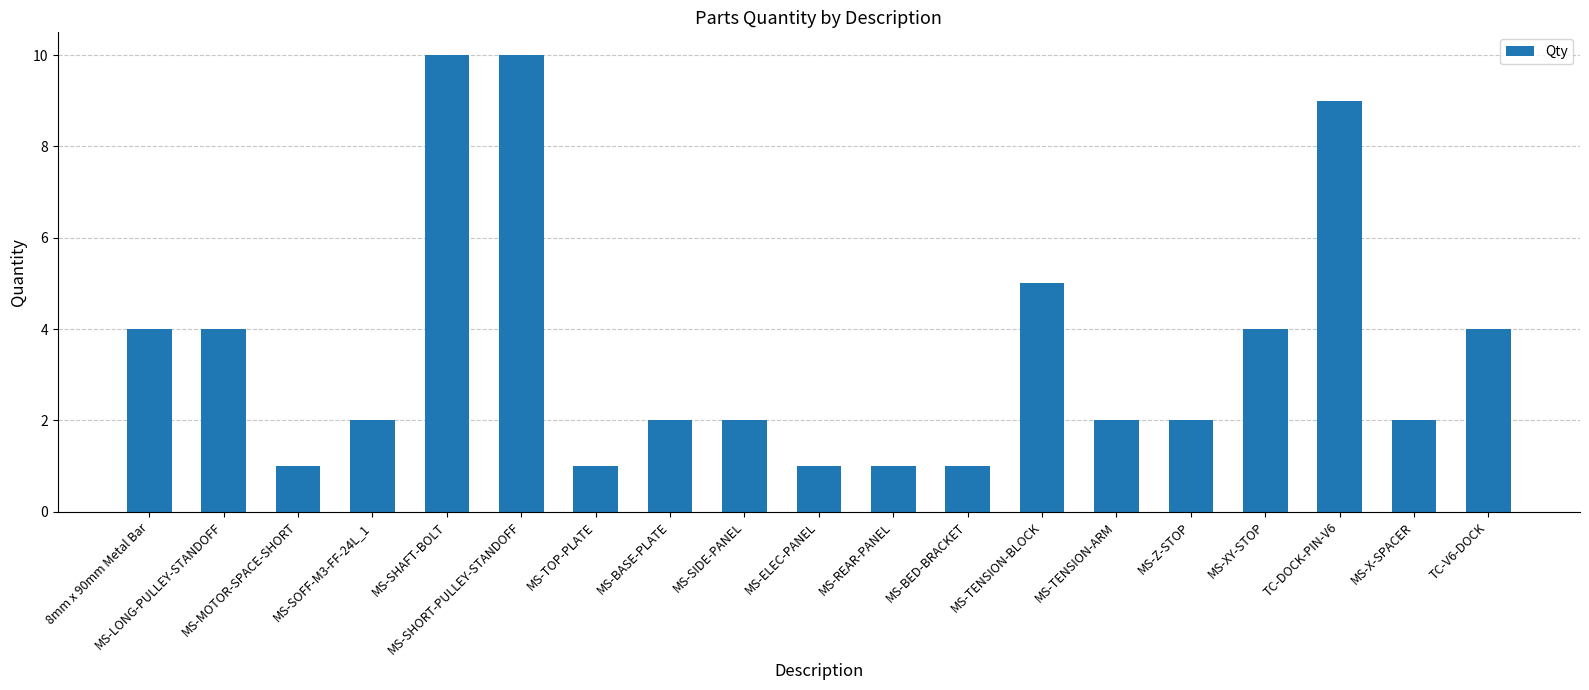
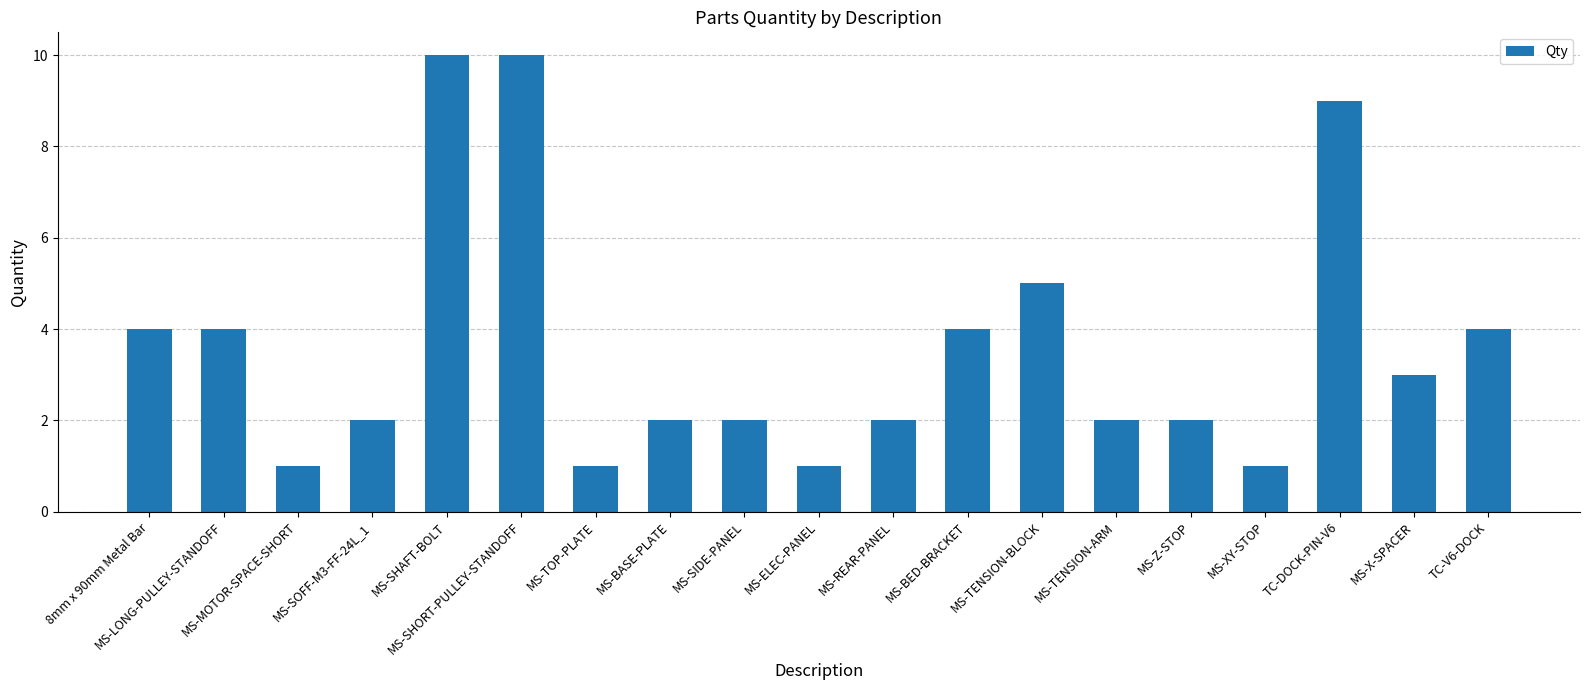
MS-REAR-PANEL: 1 -> 2
MS-BED-BRACKET: 1 -> 4
MS-XY-STOP: 4 -> 1
MS-X-SPACER: 2 -> 3
